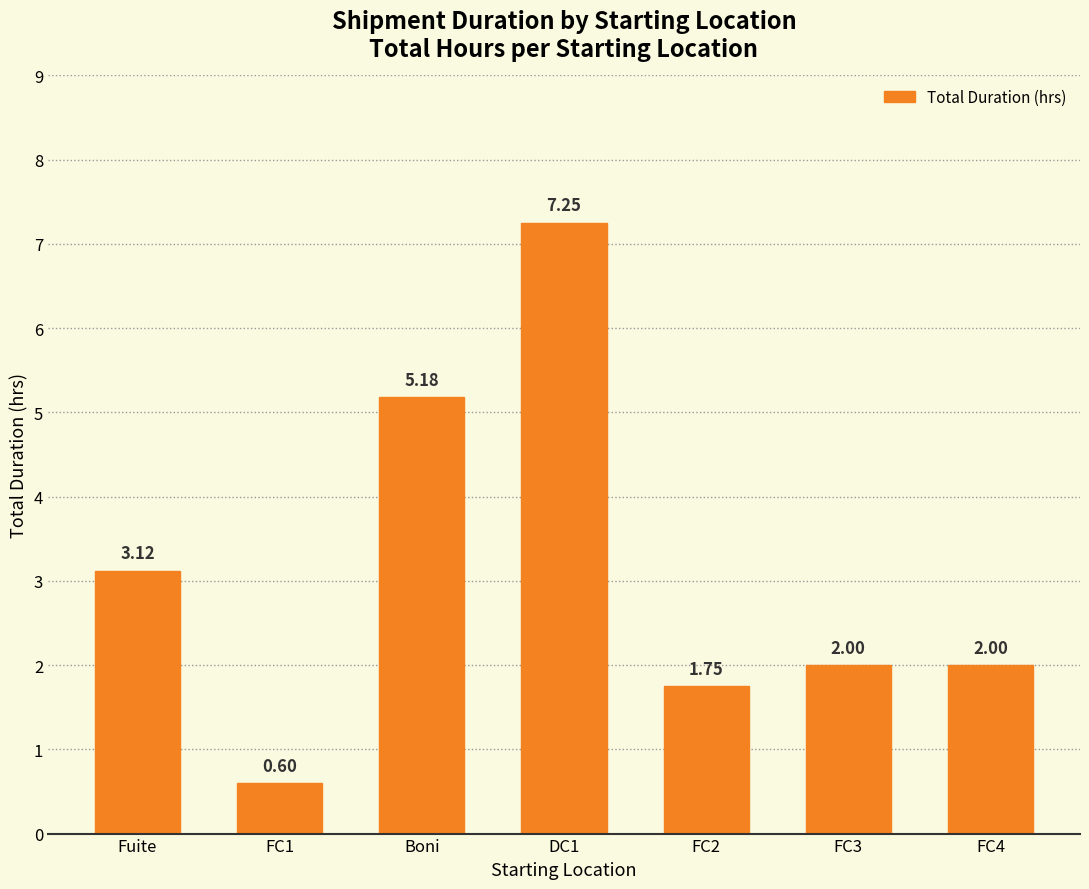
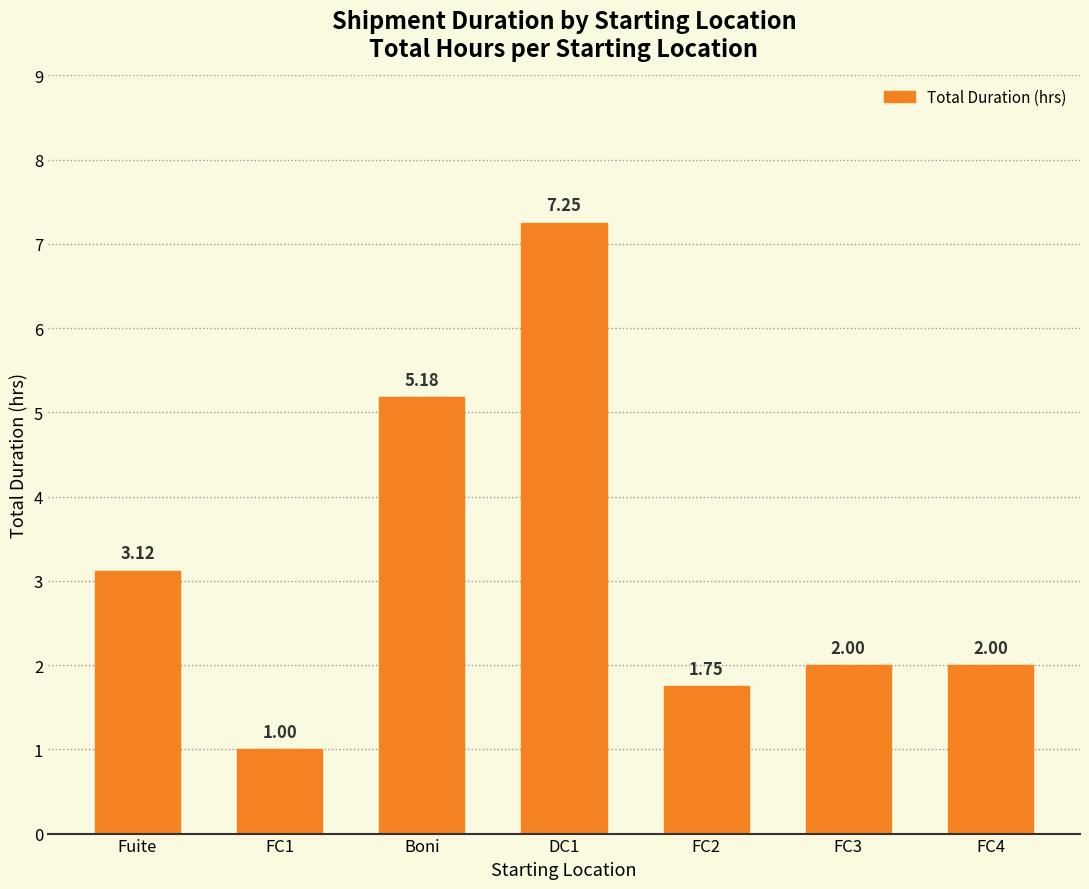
FC1: 0.60 -> 1.00
